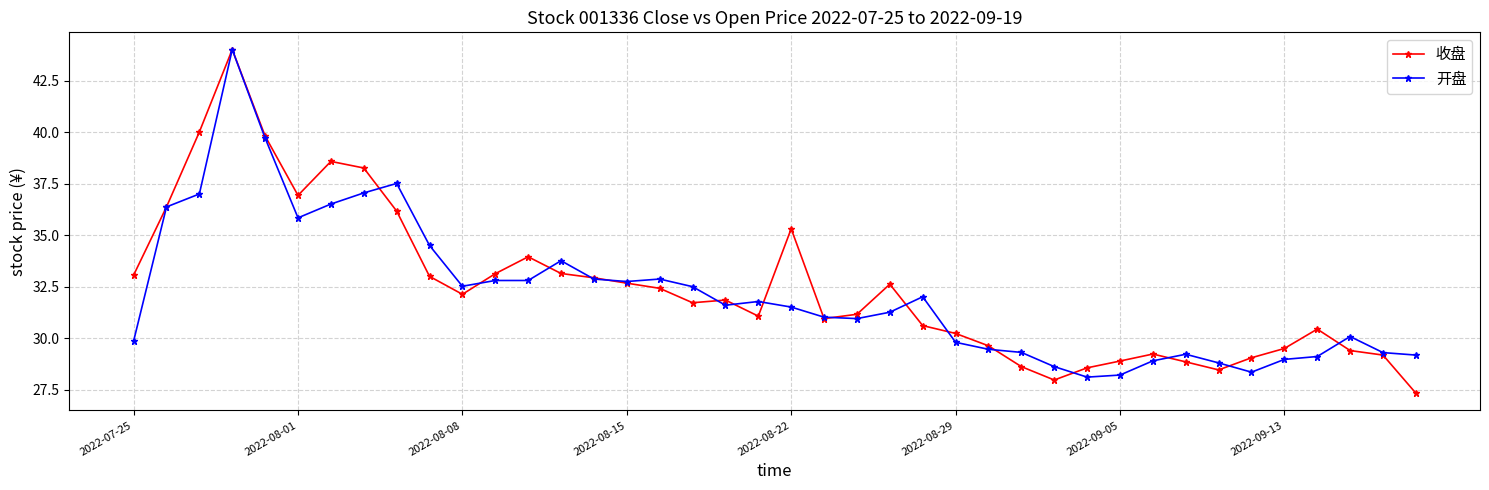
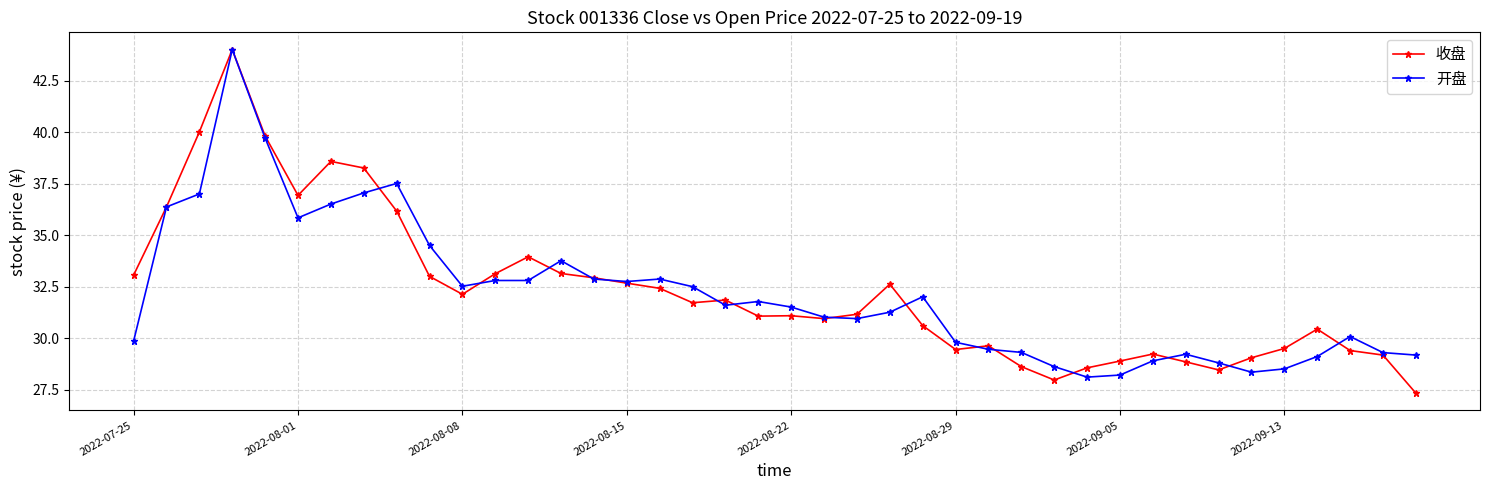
收盘, 2022-08-22: 35.3 -> 31.1
收盘, 2022-08-29: 30.2 -> 29.5
开盘, 2022-09-13: 29.0 -> 28.5
